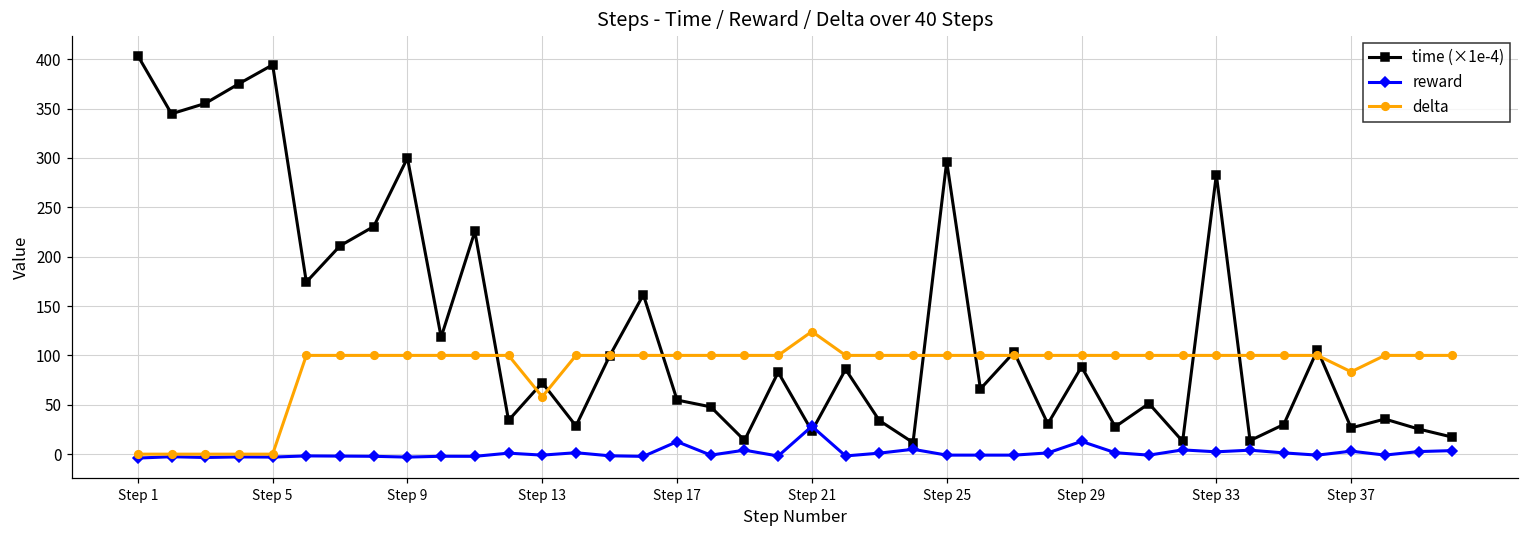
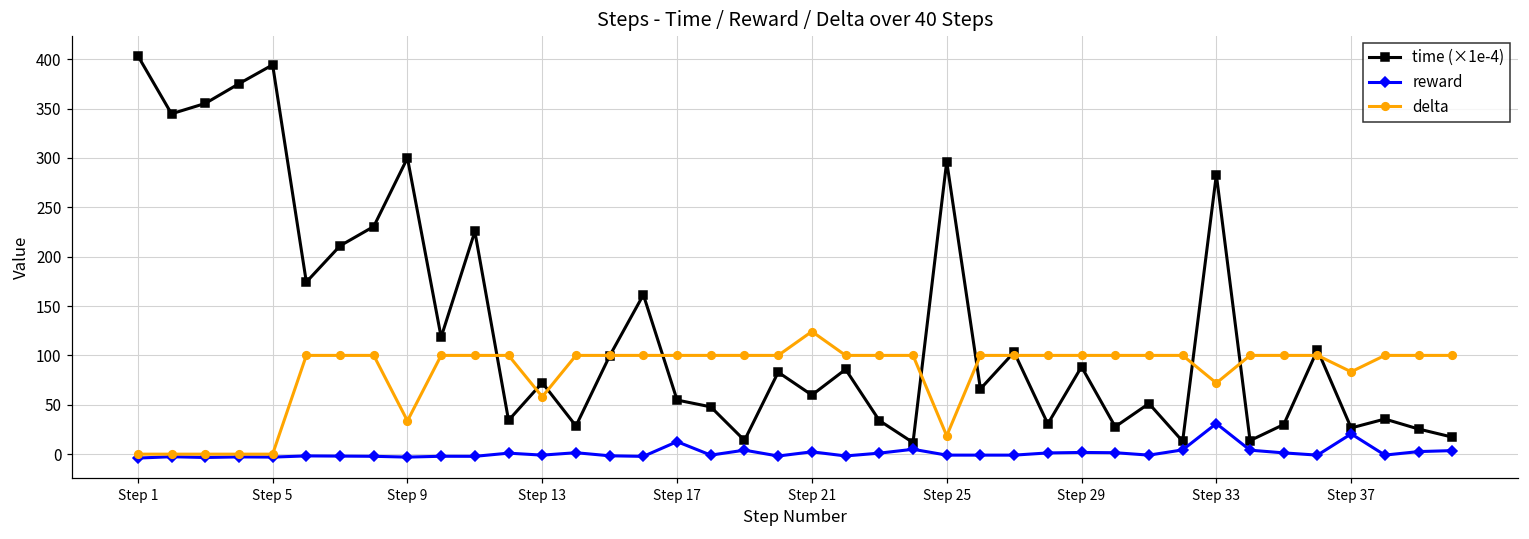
delta, Step 9: 100 -> 30
time (×1e-4), Step 21: 20 -> 60
reward, Step 21: 30 -> 0
delta, Step 25: 100 -> 20
reward, Step 29: 10 -> 0
reward, Step 33: 0 -> 30
delta, Step 33: 100 -> 70
reward, Step 37: 0 -> 20
